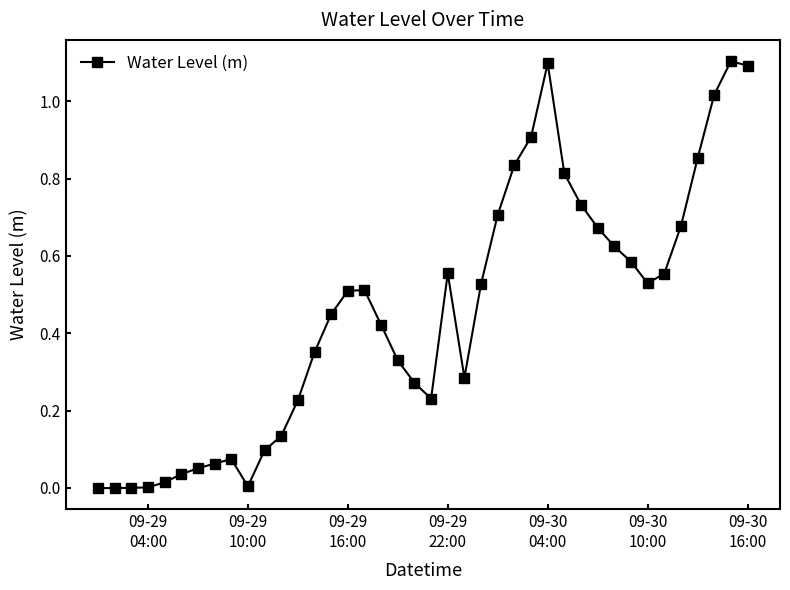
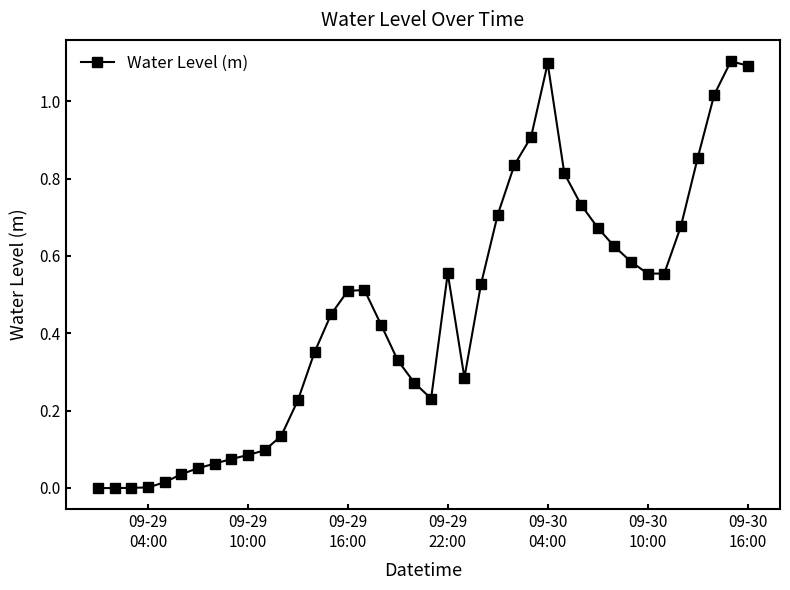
09-29 10:00: 0.00 -> 0.08
09-30 10:00: 0.53 -> 0.55
